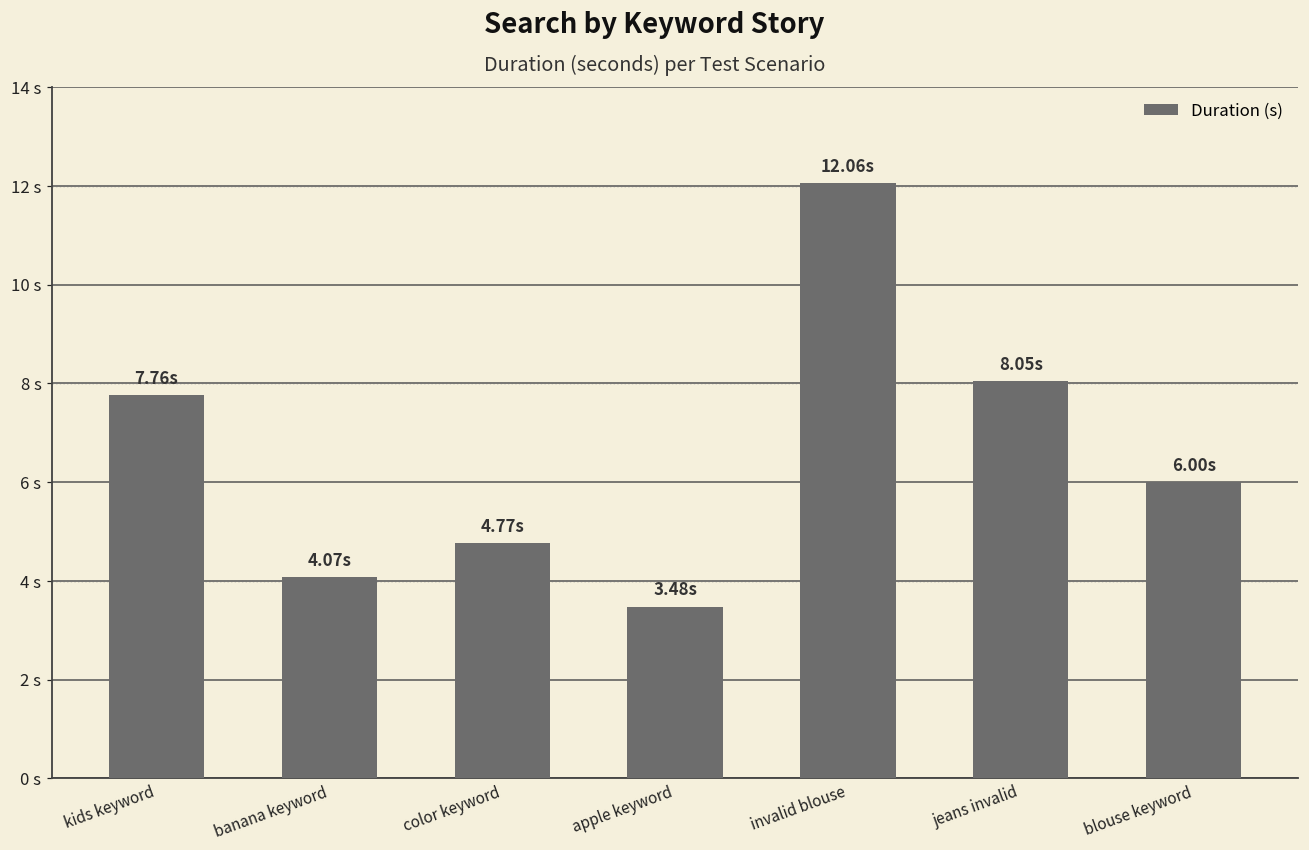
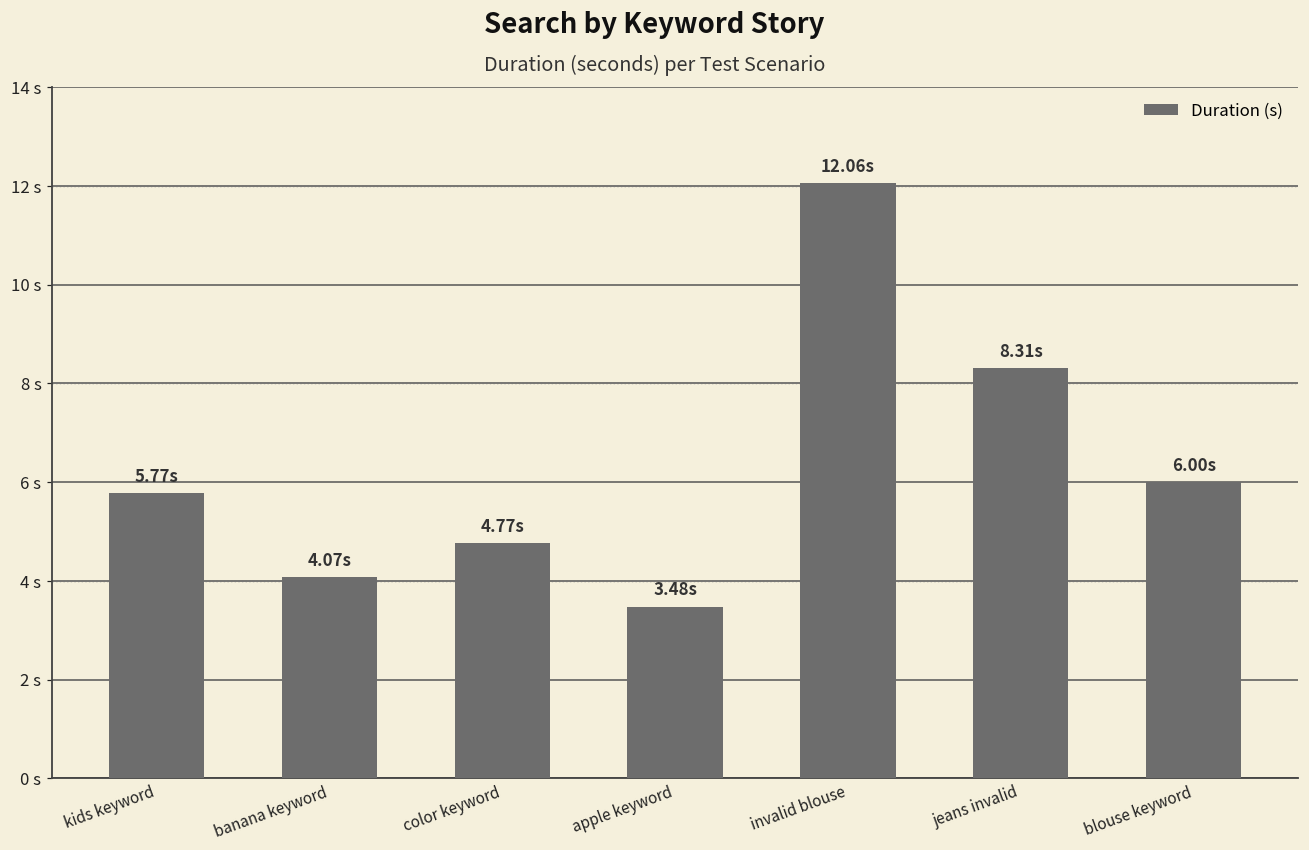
kids keyword: 7.76s -> 5.77s
jeans invalid: 8.05s -> 8.31s
